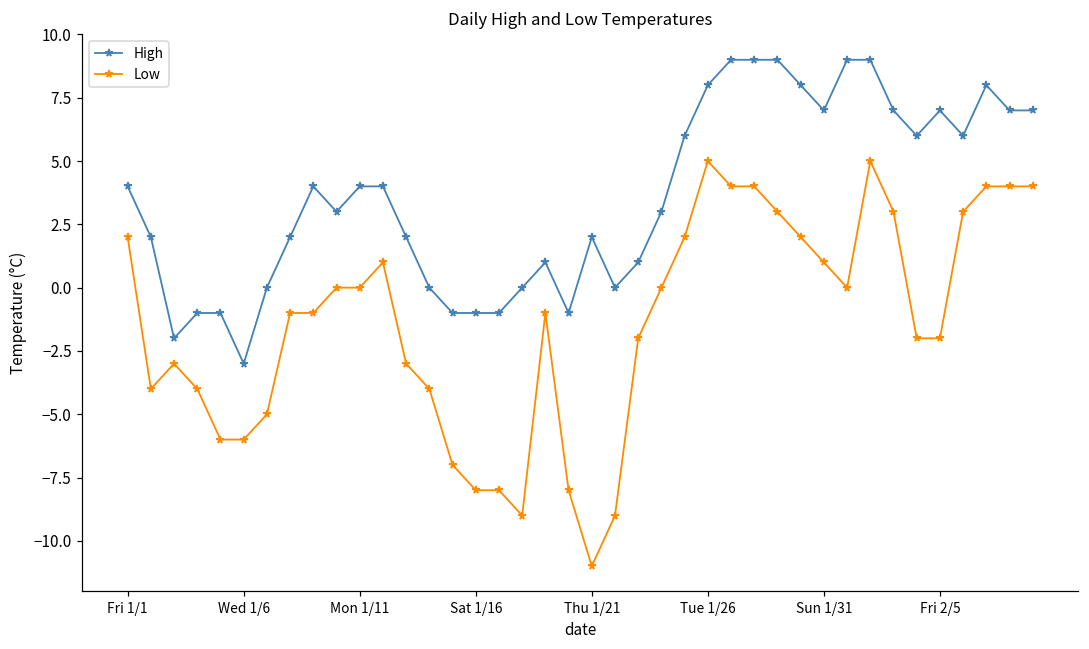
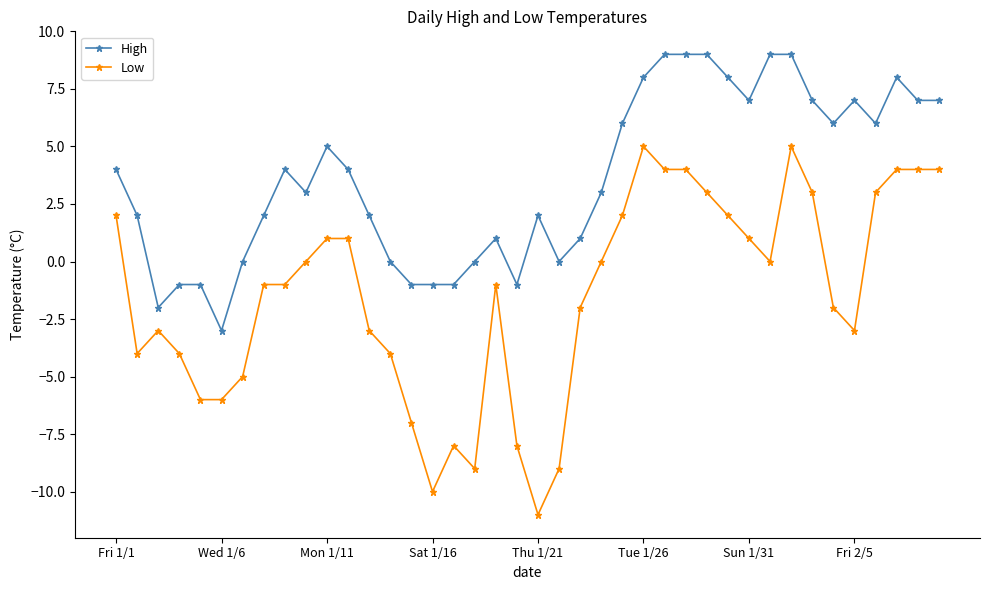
High, Mon 1/11: 4 -> 5
Low, Mon 1/11: 0 -> 1
Low, Sat 1/16: -8 -> -10
Low, Fri 2/5: -2 -> -3
